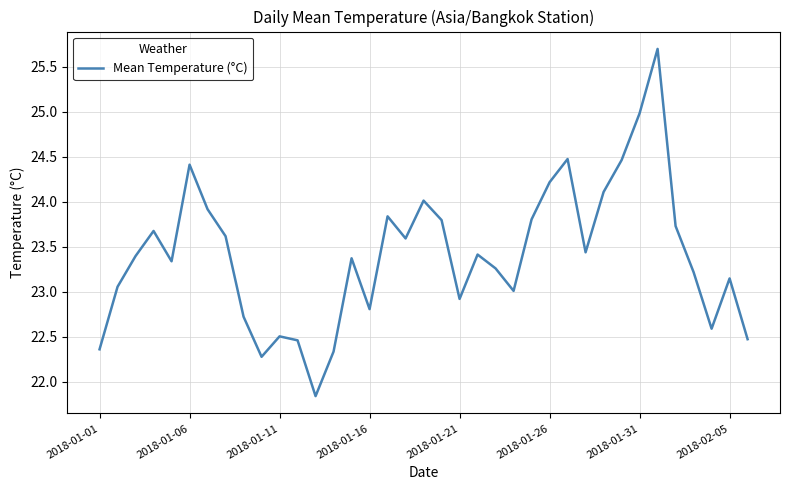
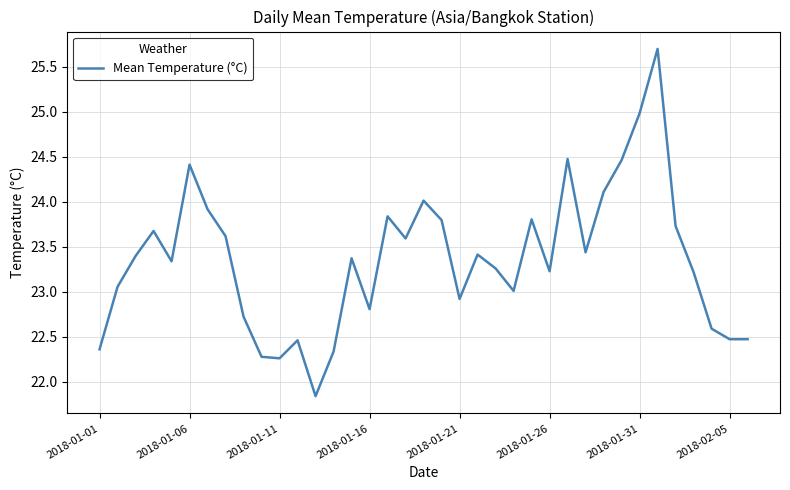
2018-01-11: 22.5 -> 22.3
2018-01-26: 24.2 -> 23.2
2018-02-05: 23.1 -> 22.5
